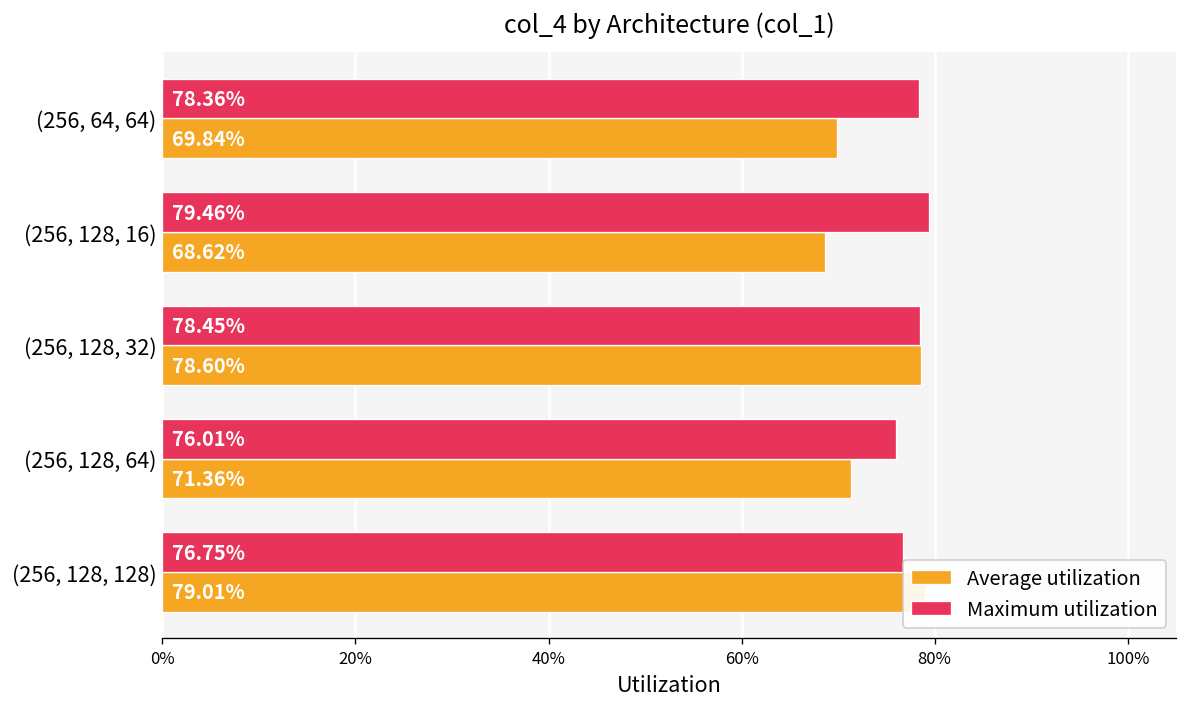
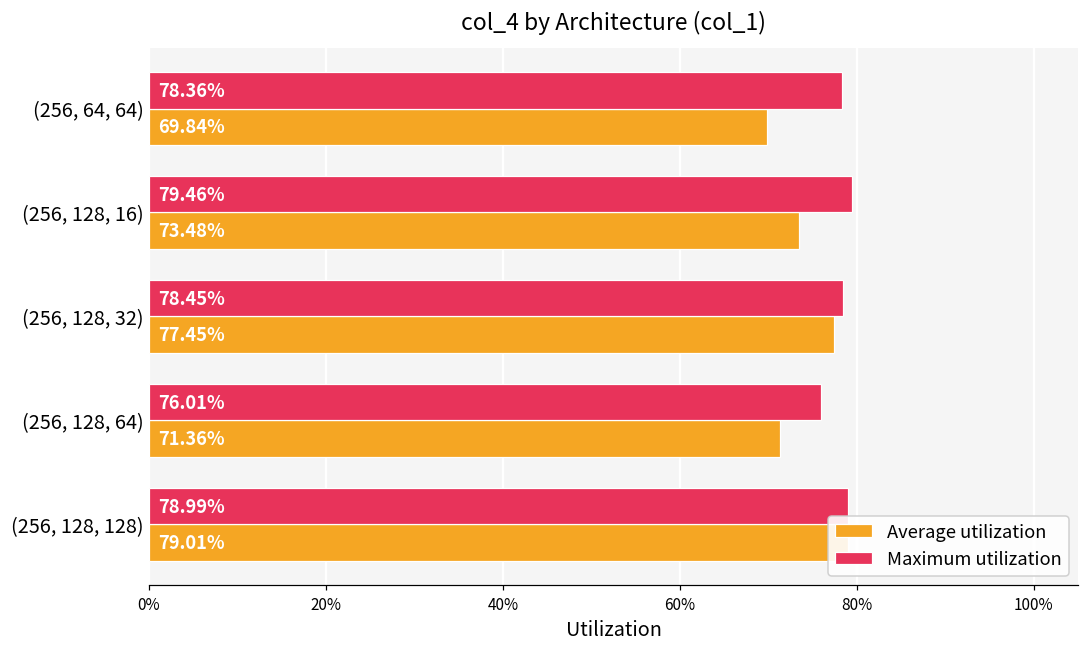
Average utilization, (256, 128, 16): 68.62% -> 73.48%
Average utilization, (256, 128, 32): 78.60% -> 77.45%
Maximum utilization, (256, 128, 128): 76.75% -> 78.99%
